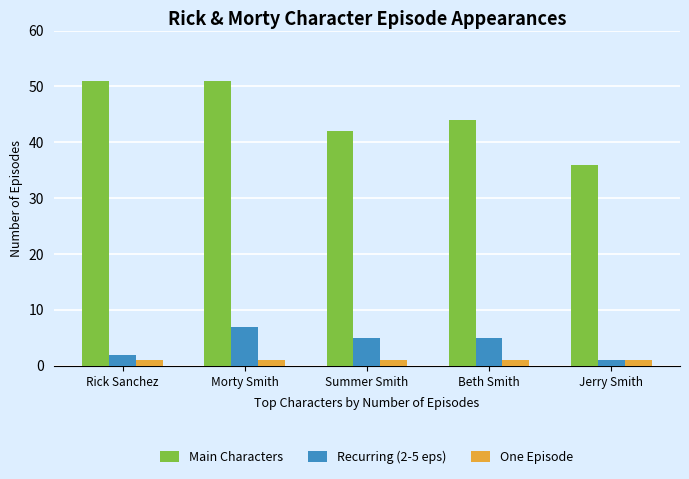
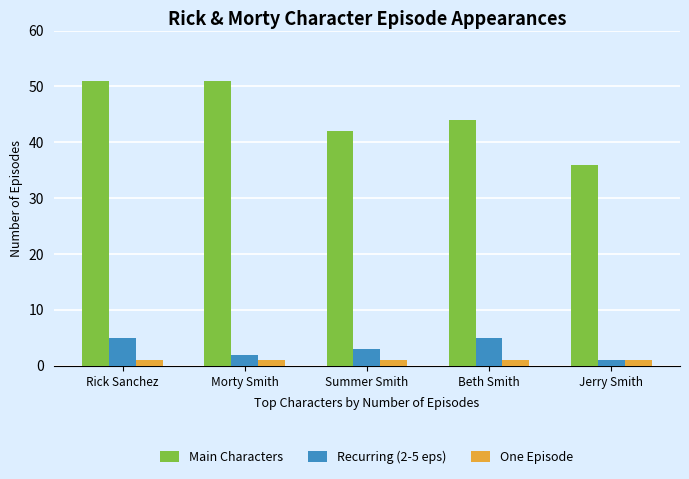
Recurring (2-5 eps), Rick Sanchez: 2 -> 5
Recurring (2-5 eps), Morty Smith: 7 -> 2
Recurring (2-5 eps), Summer Smith: 5 -> 3
